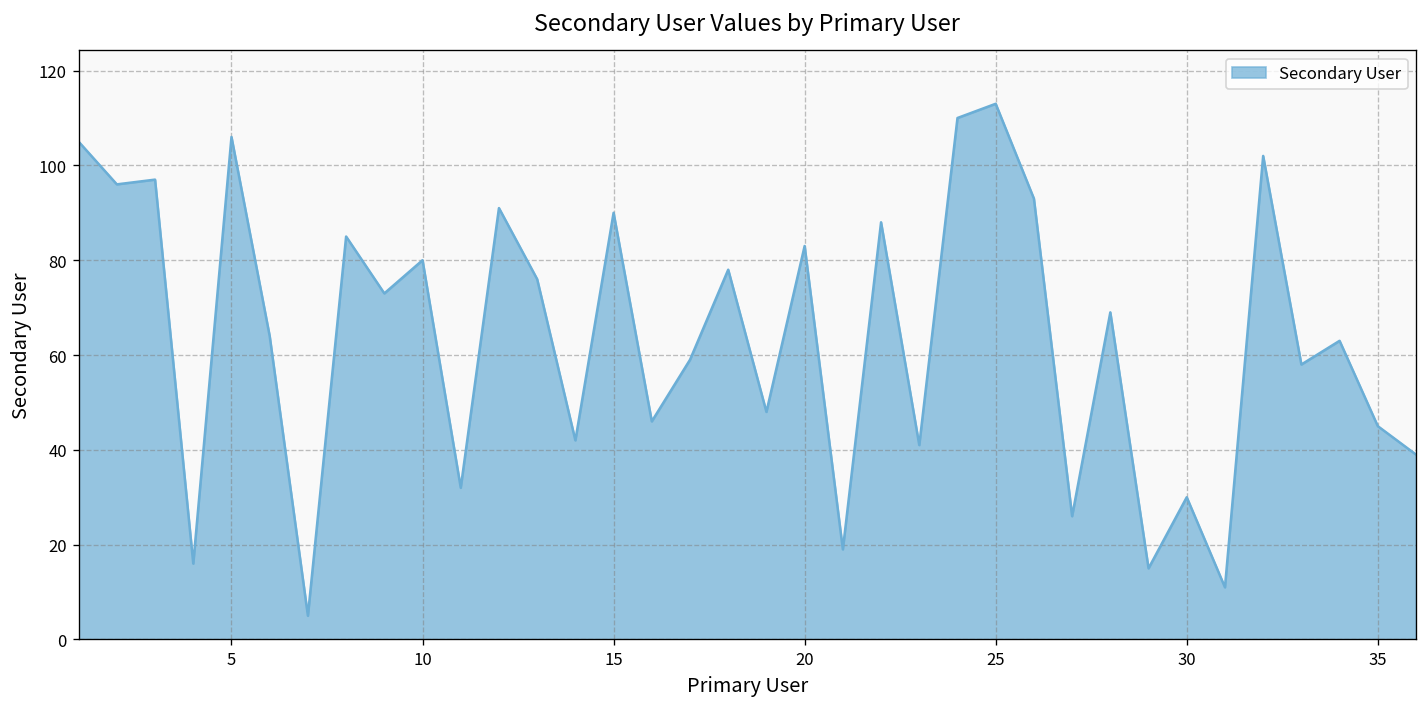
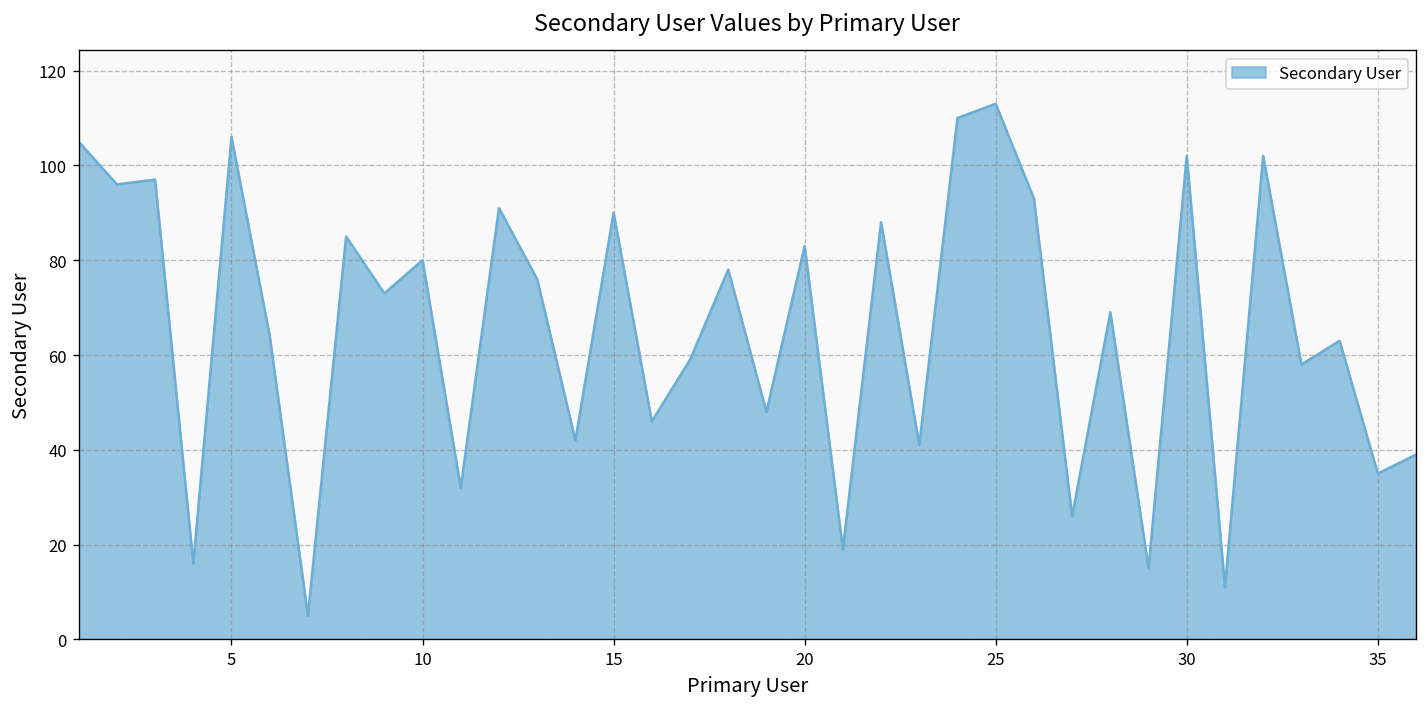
30: 30 -> 102
35: 45 -> 35
